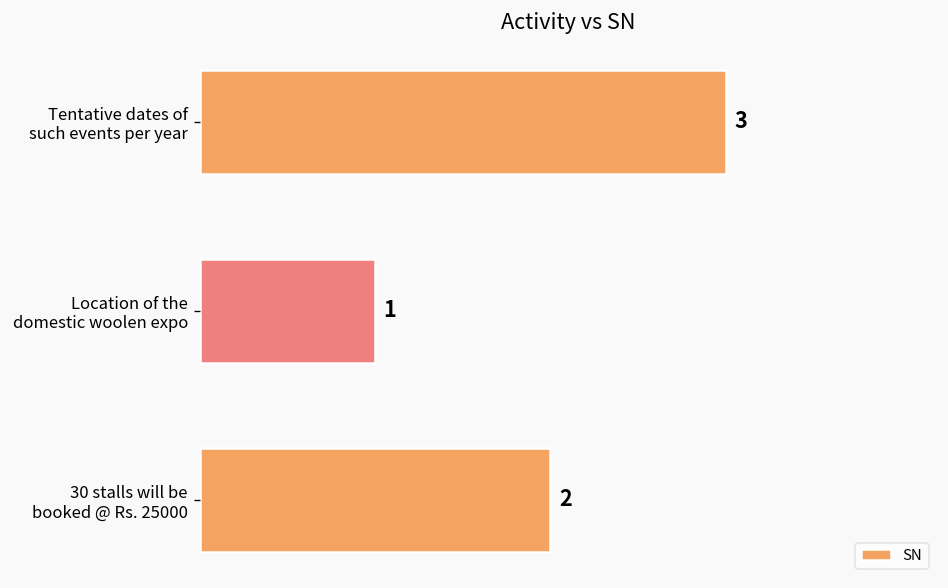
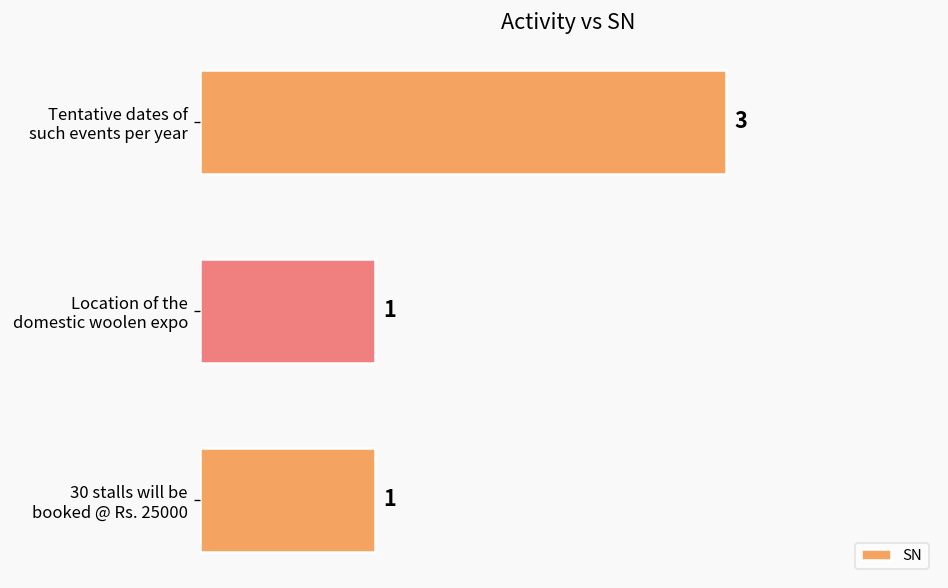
30 stalls will be booked @ Rs. 25000: 2 -> 1
